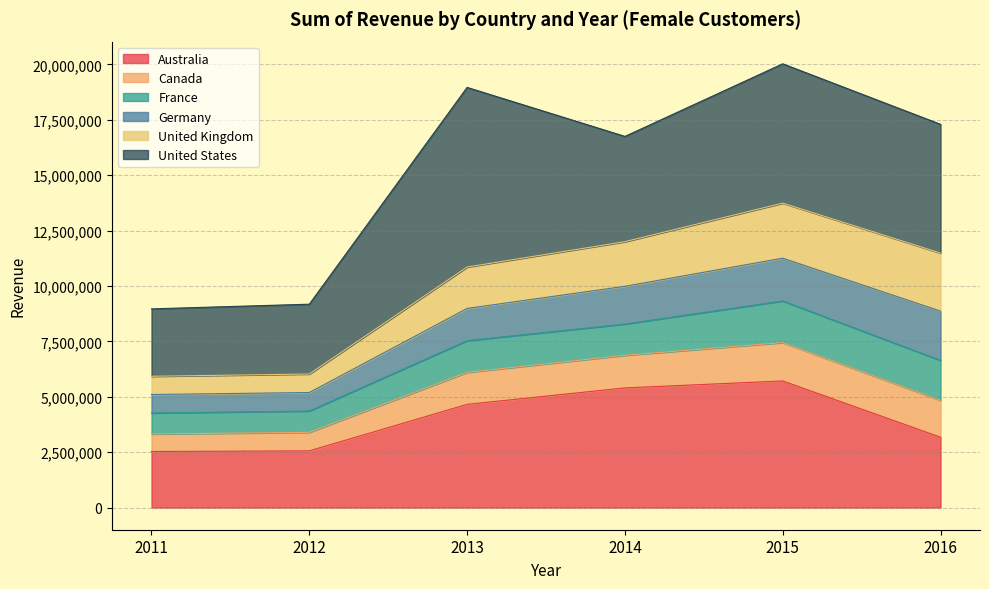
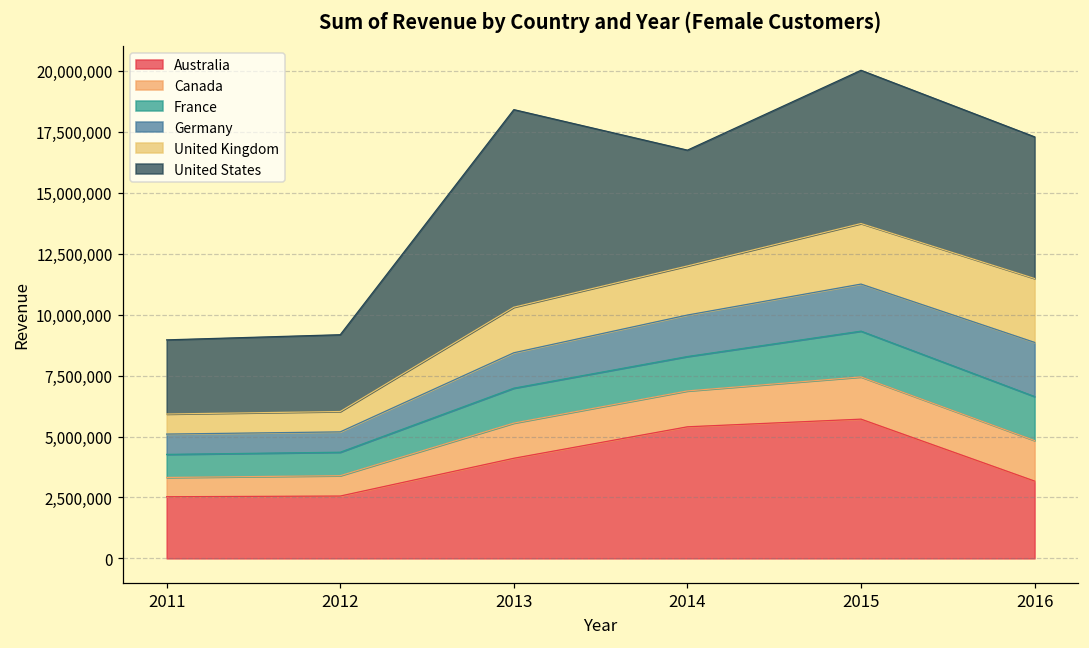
Australia, 2013: 4,700,000 -> 4,100,000
